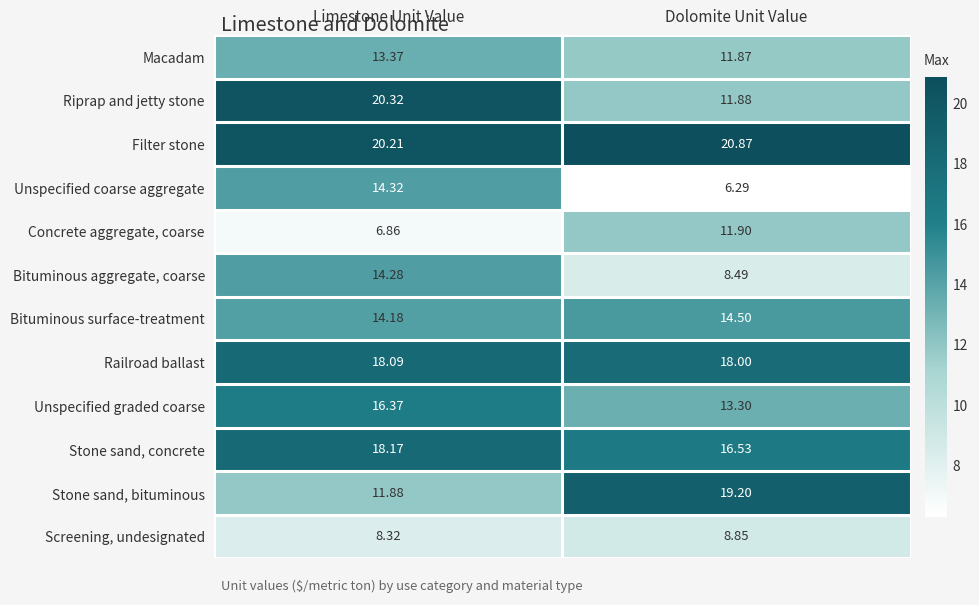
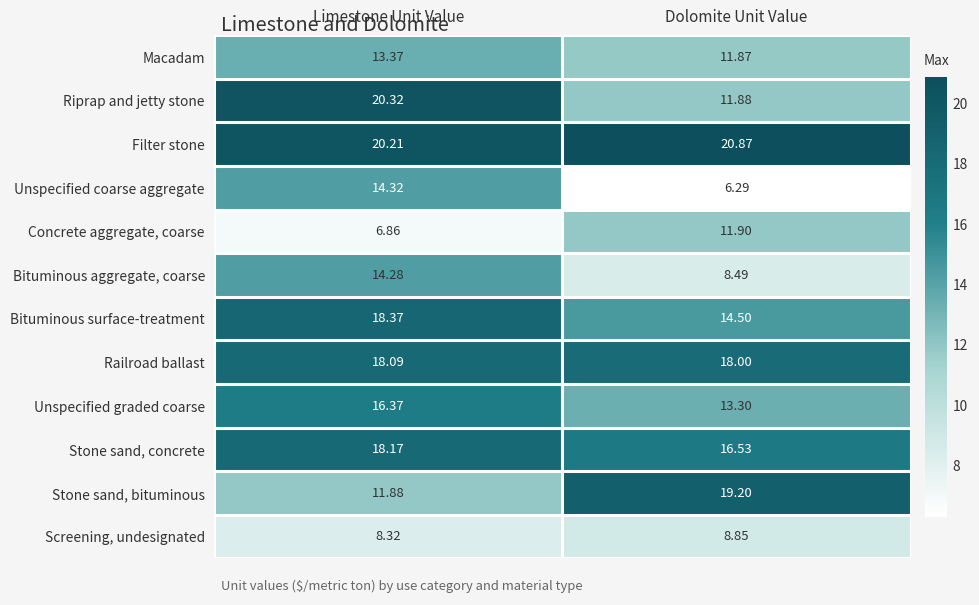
Bituminous surface-treatment, Limestone Unit Value: 14.18 -> 18.37
